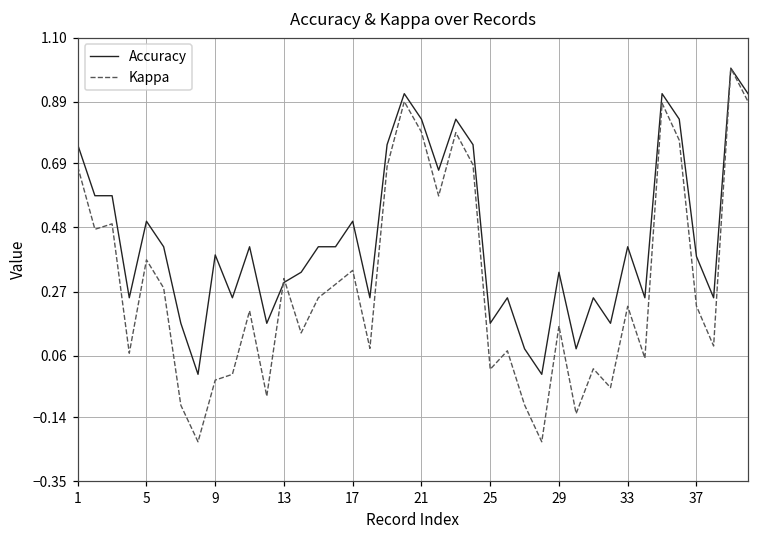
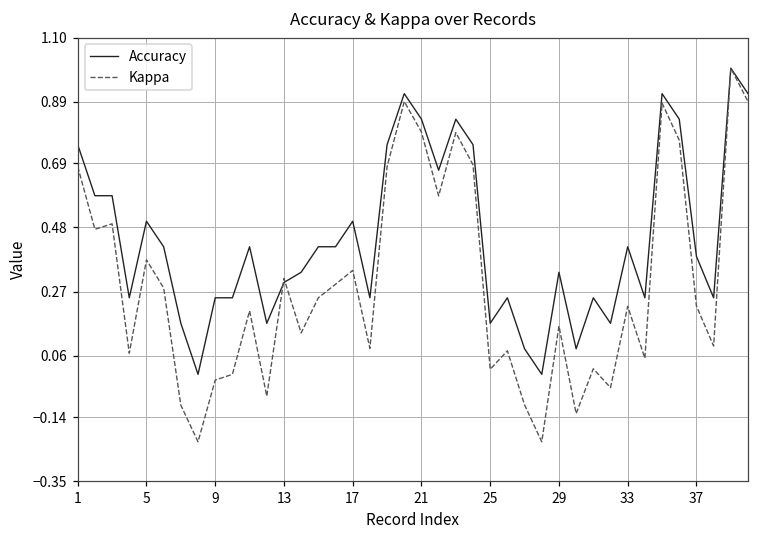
Accuracy, 9: 0.39 -> 0.25
